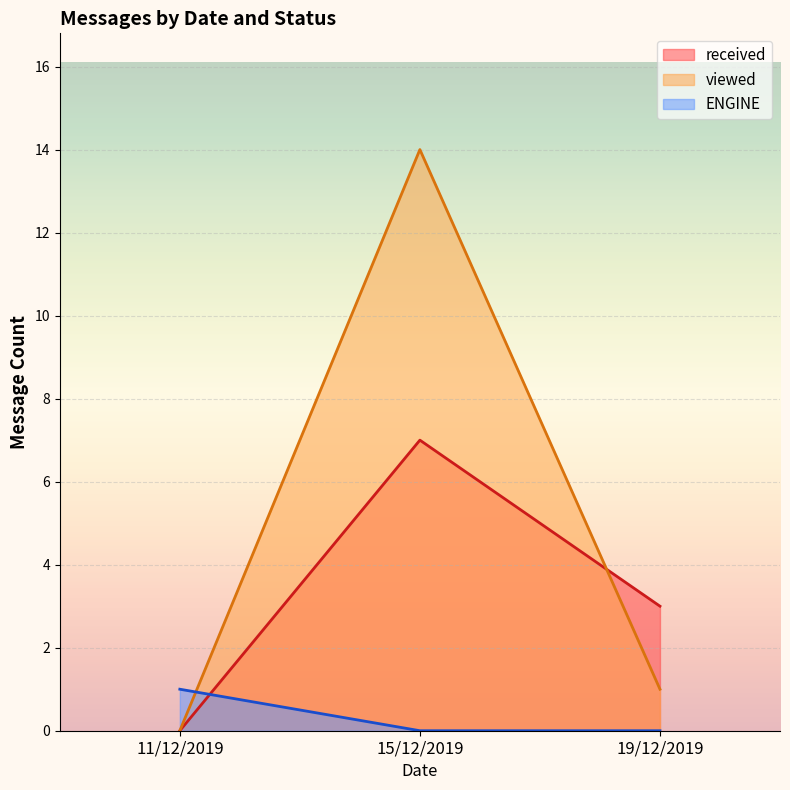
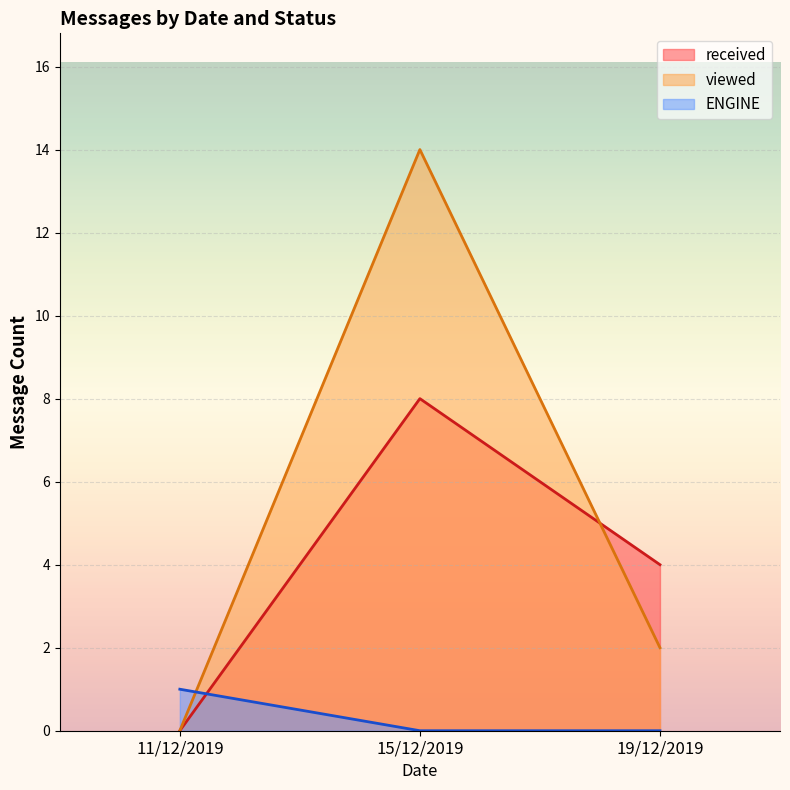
received, 15/12/2019: 7 -> 8
received, 19/12/2019: 3 -> 4
viewed, 19/12/2019: 1 -> 2
